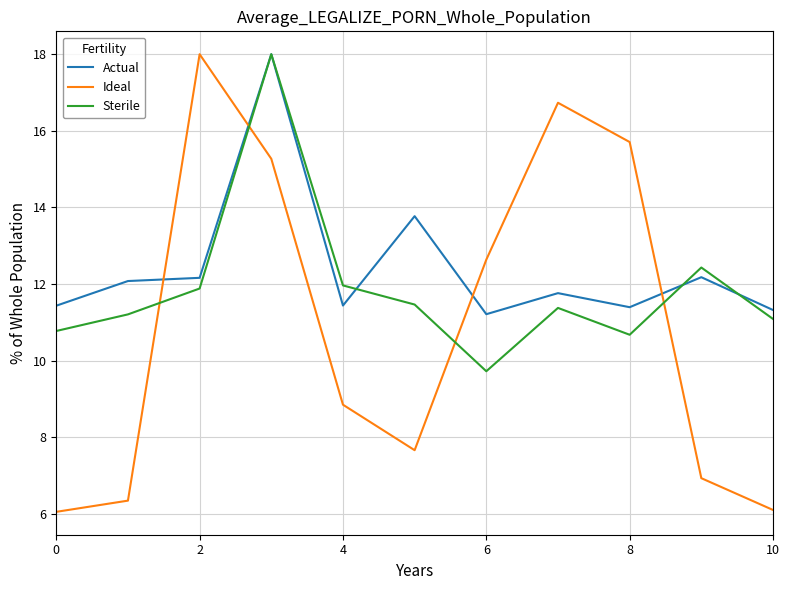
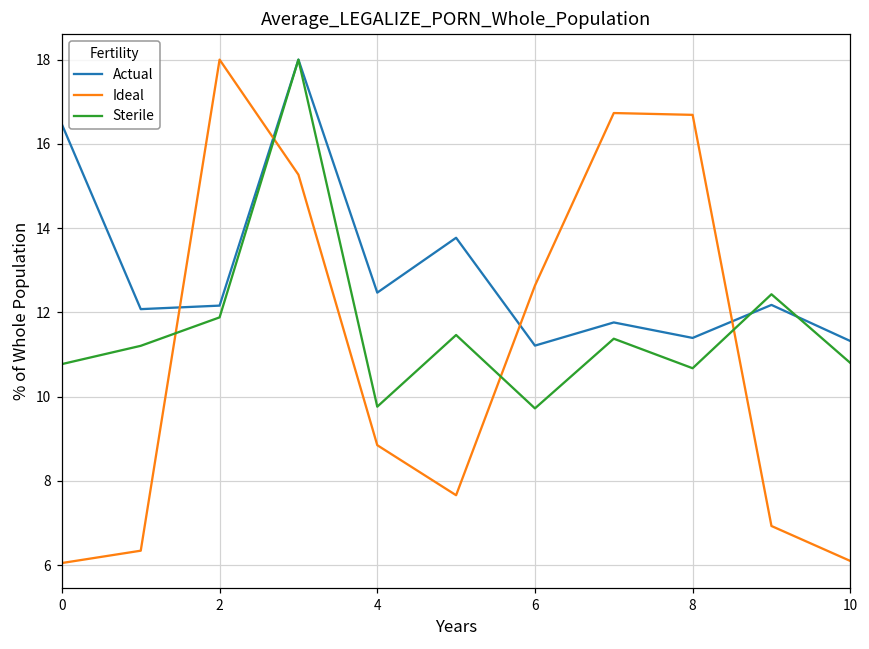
Actual, 0: 11.4 -> 16.5
Actual, 4: 11.4 -> 12.5
Sterile, 4: 12.0 -> 9.8
Ideal, 8: 15.7 -> 16.7
Sterile, 10: 11.1 -> 10.8
